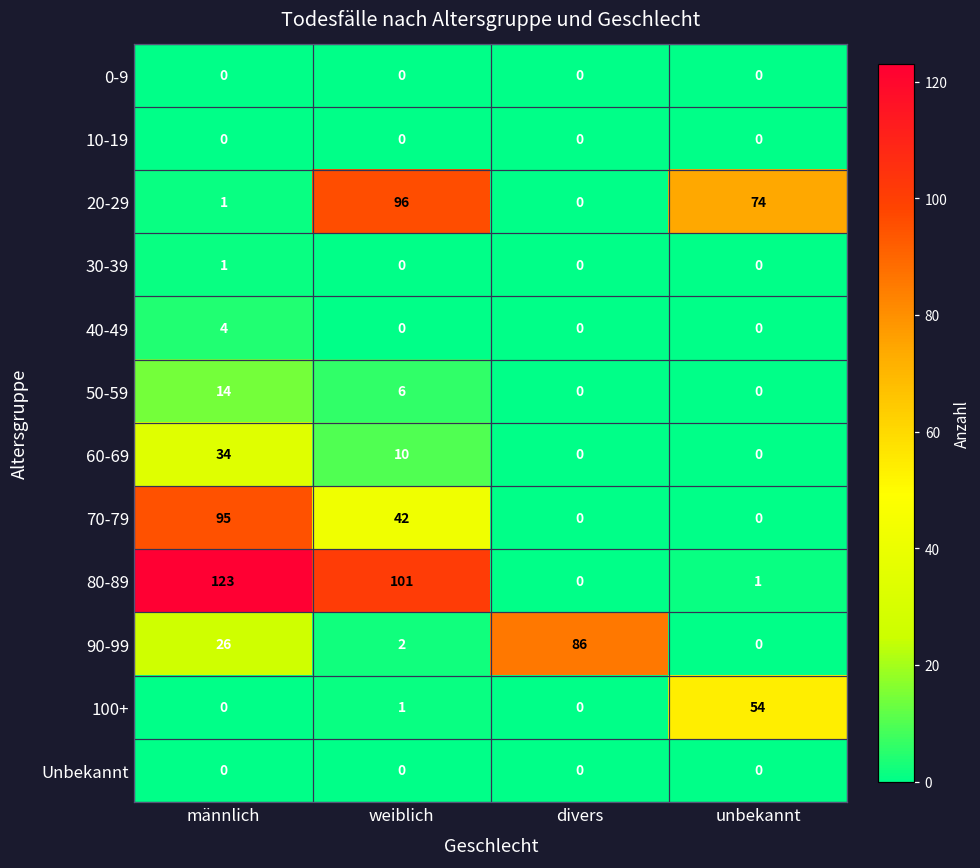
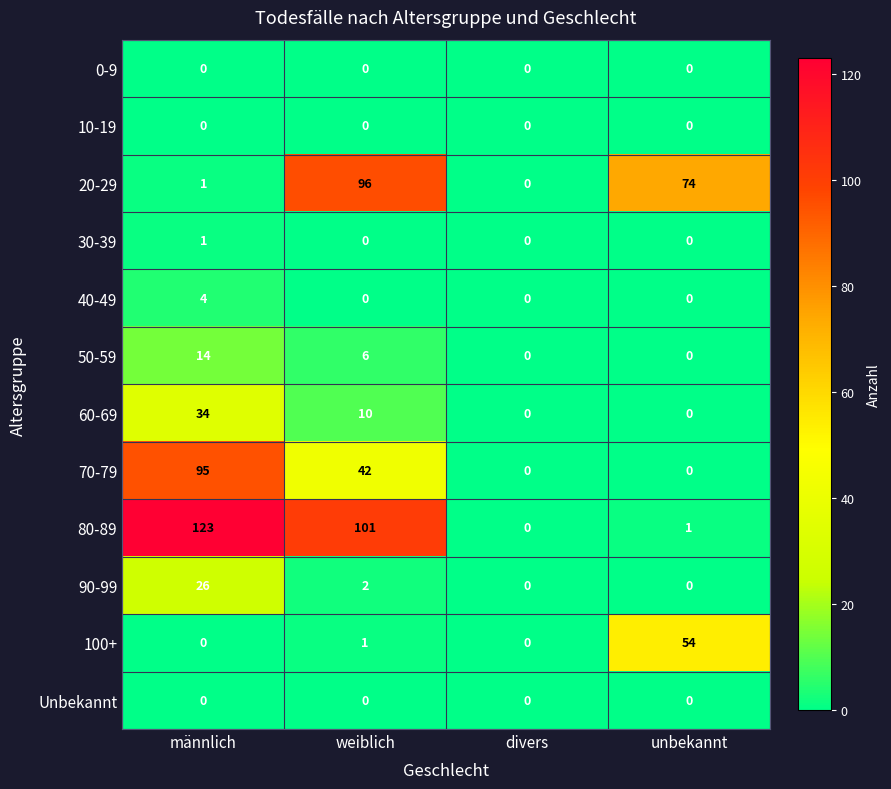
90-99, divers: 86 -> 0
